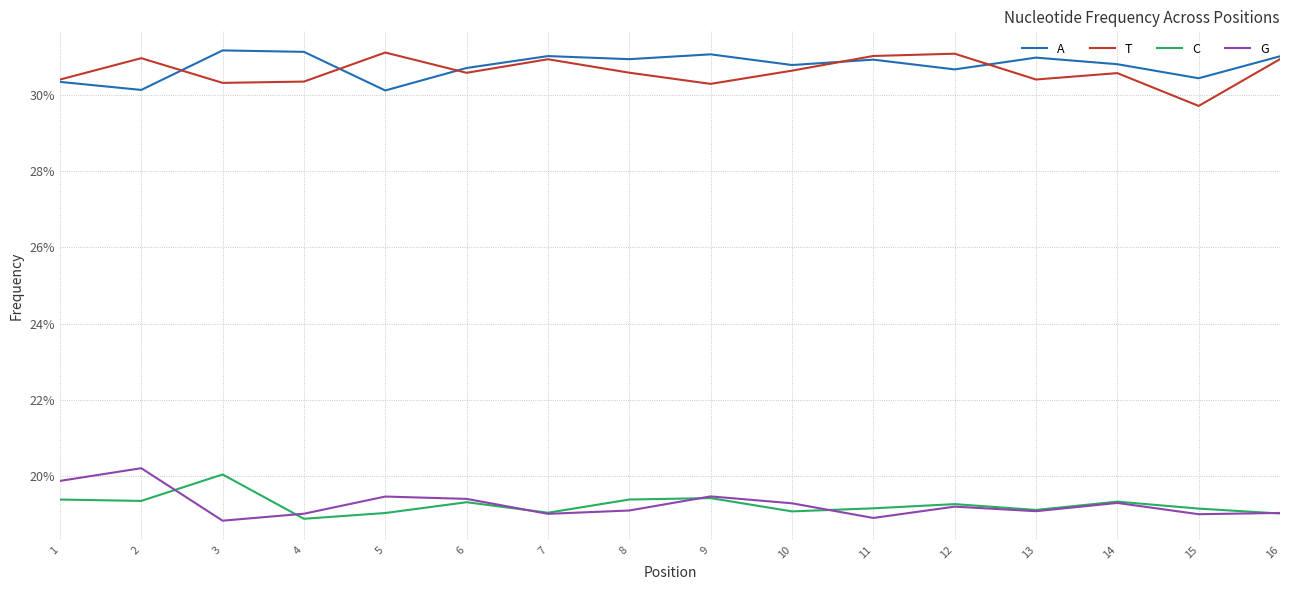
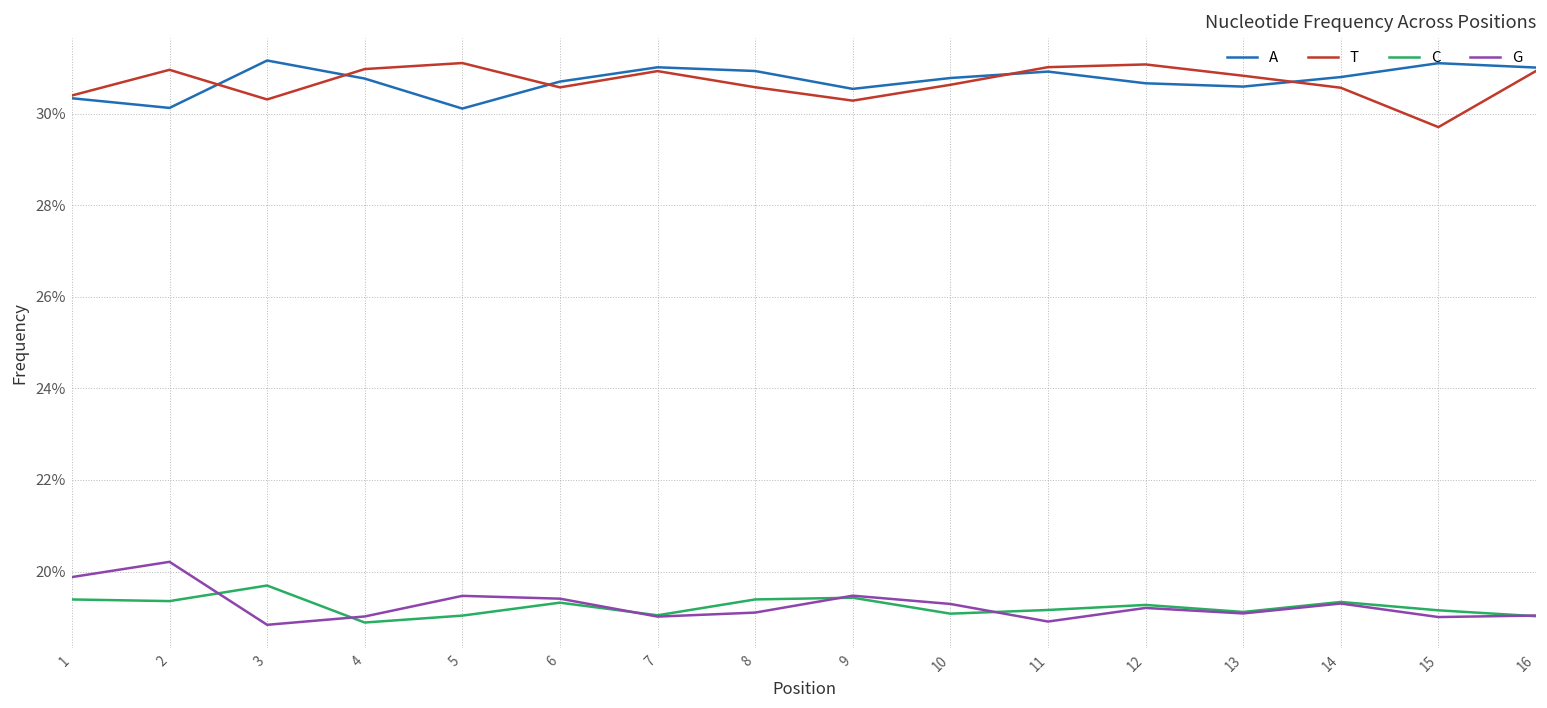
C, 3: 20.0% -> 19.7%
A, 4: 31.1% -> 30.8%
T, 4: 30.3% -> 31.0%
A, 9: 31.1% -> 30.5%
A, 13: 31.0% -> 30.6%
T, 13: 30.4% -> 30.8%
A, 15: 30.4% -> 31.1%
